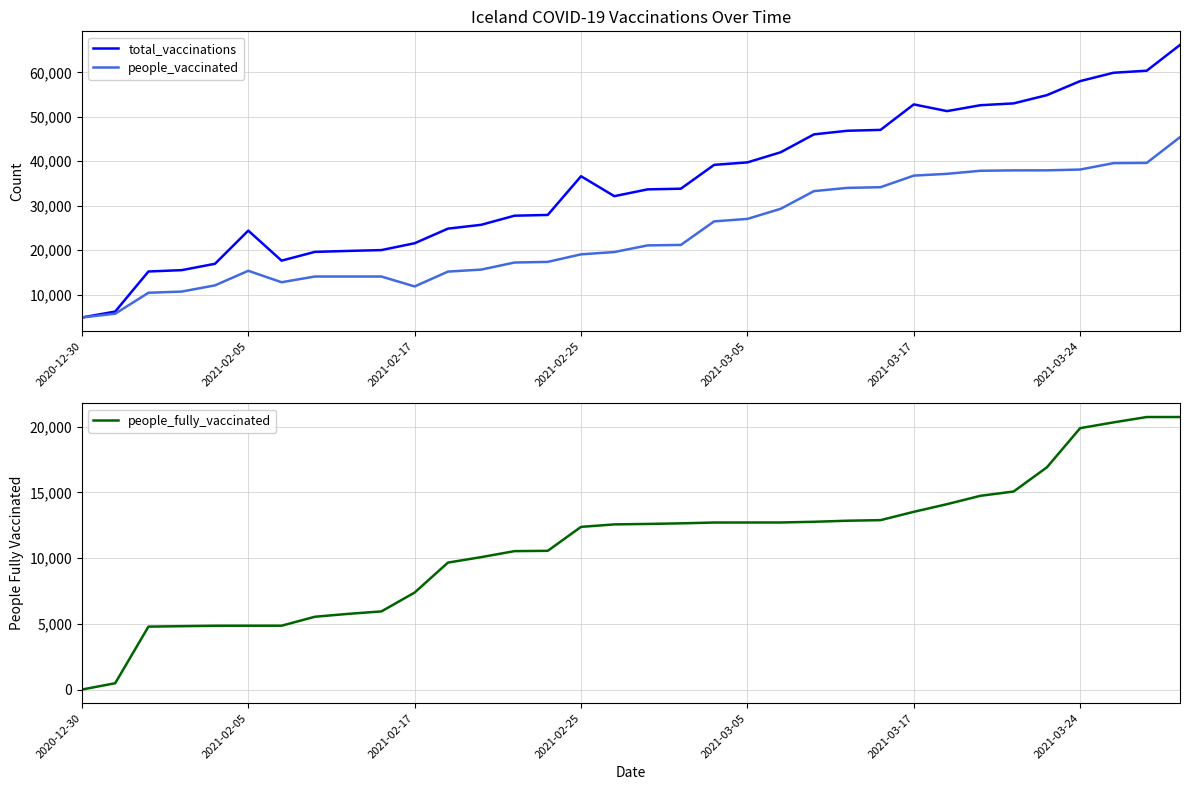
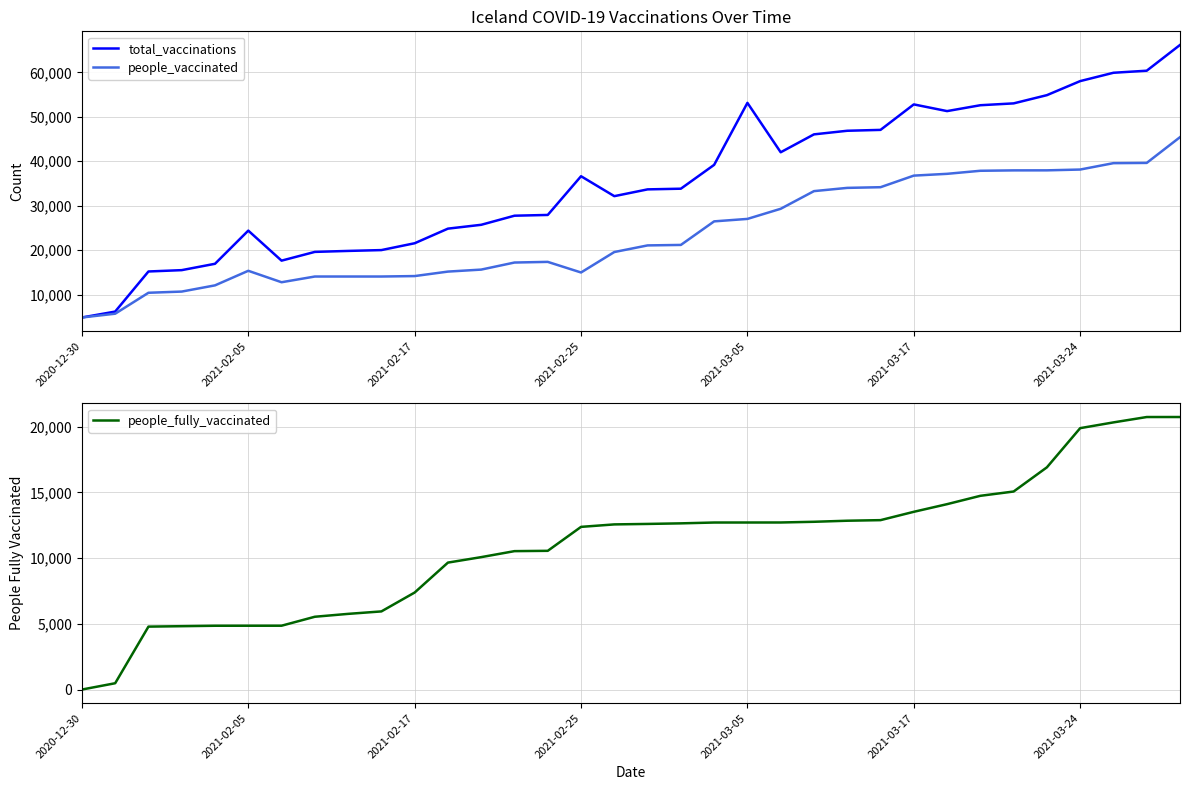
Iceland COVID-19 Vaccinations Over Time, people_vaccinated, 2021-02-17: 12,000 -> 14,000
Iceland COVID-19 Vaccinations Over Time, people_vaccinated, 2021-02-25: 19,000 -> 15,000
Iceland COVID-19 Vaccinations Over Time, total_vaccinations, 2021-03-05: 40,000 -> 53,000
